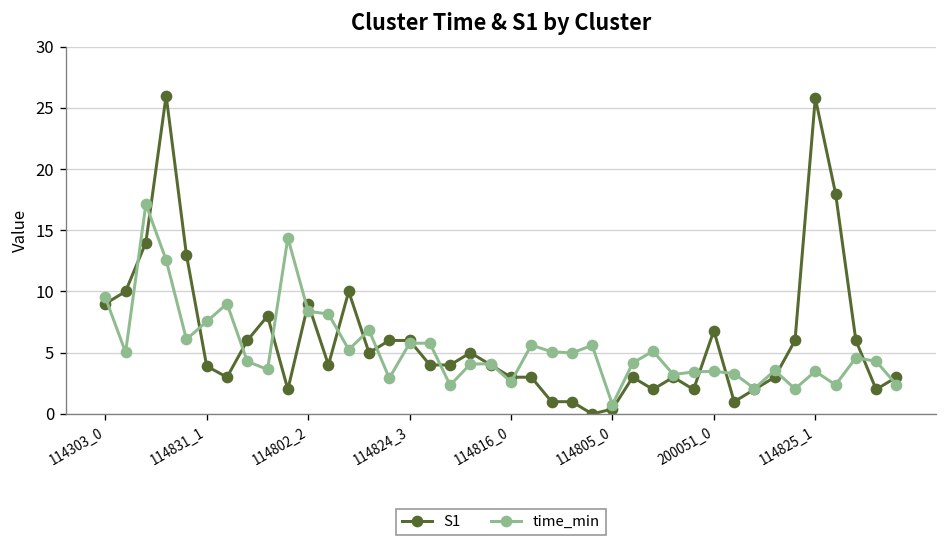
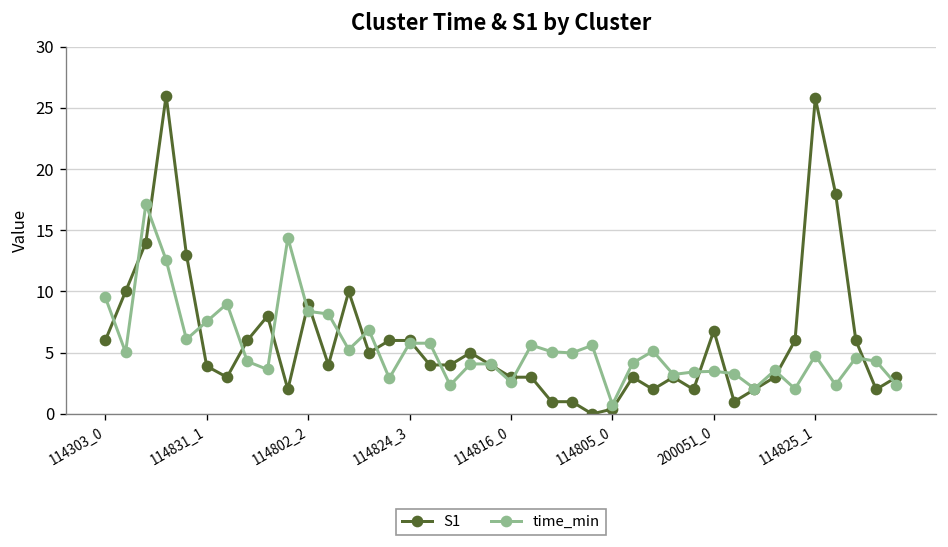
S1, 114303_0: 9 -> 6
time_min, 114825_1: 3.5 -> 4.8
